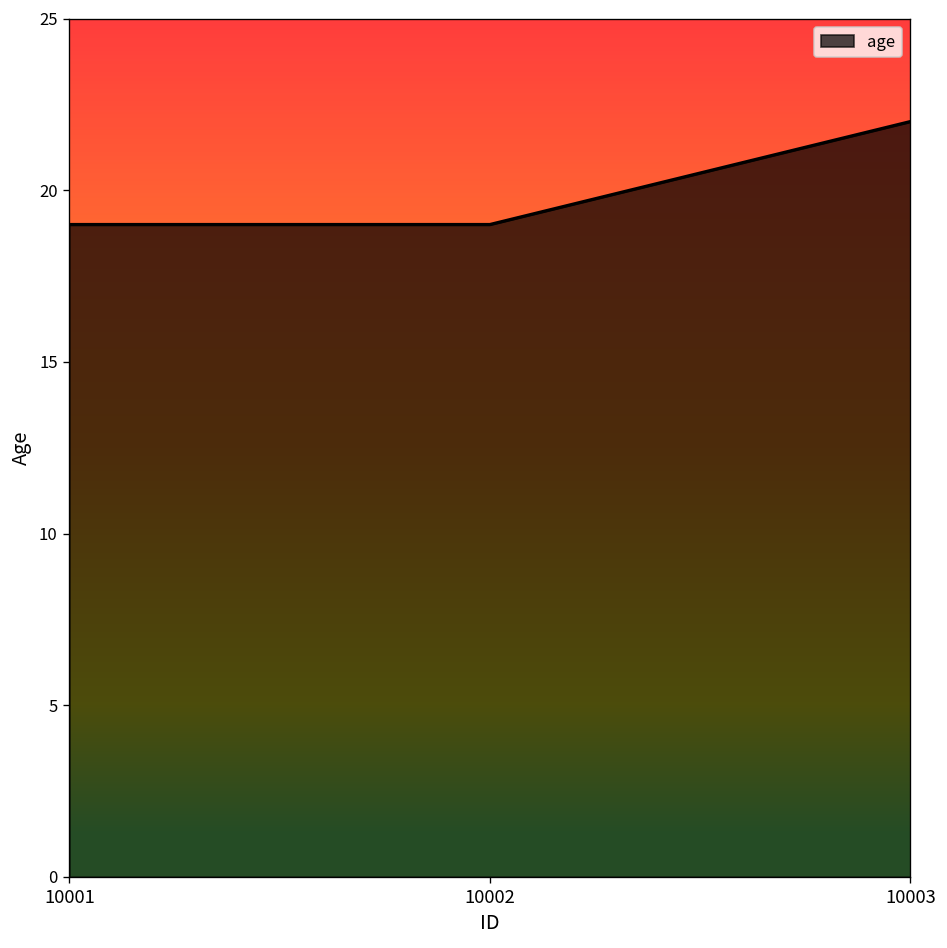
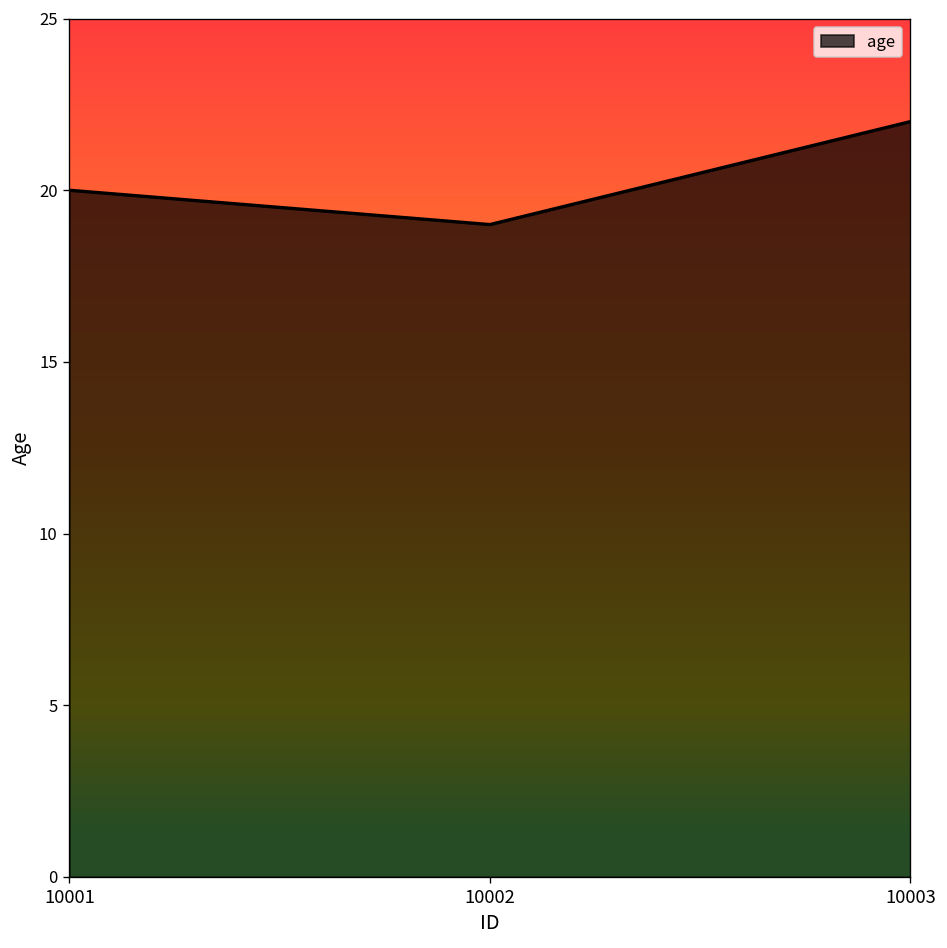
10001: 19 -> 20
